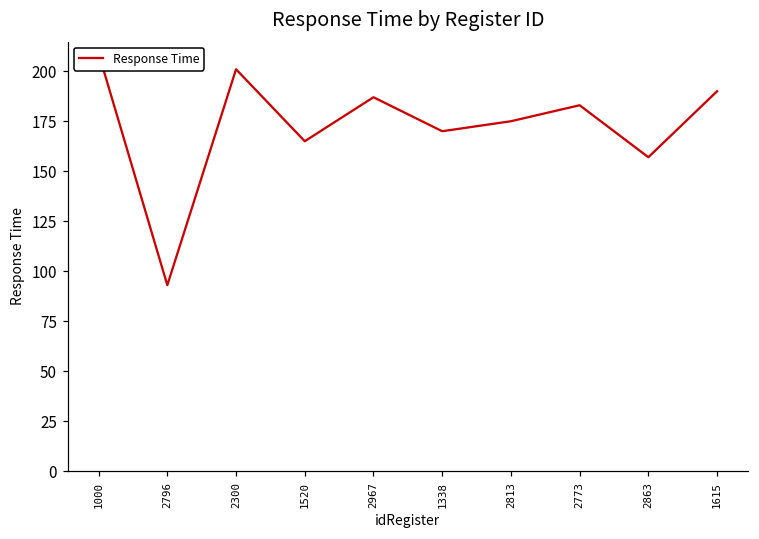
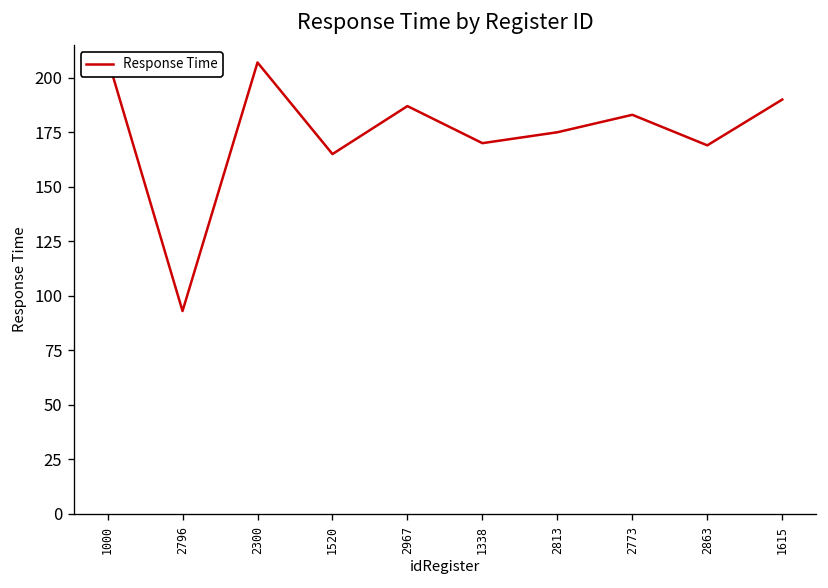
2300: 201 -> 207
2863: 157 -> 169
